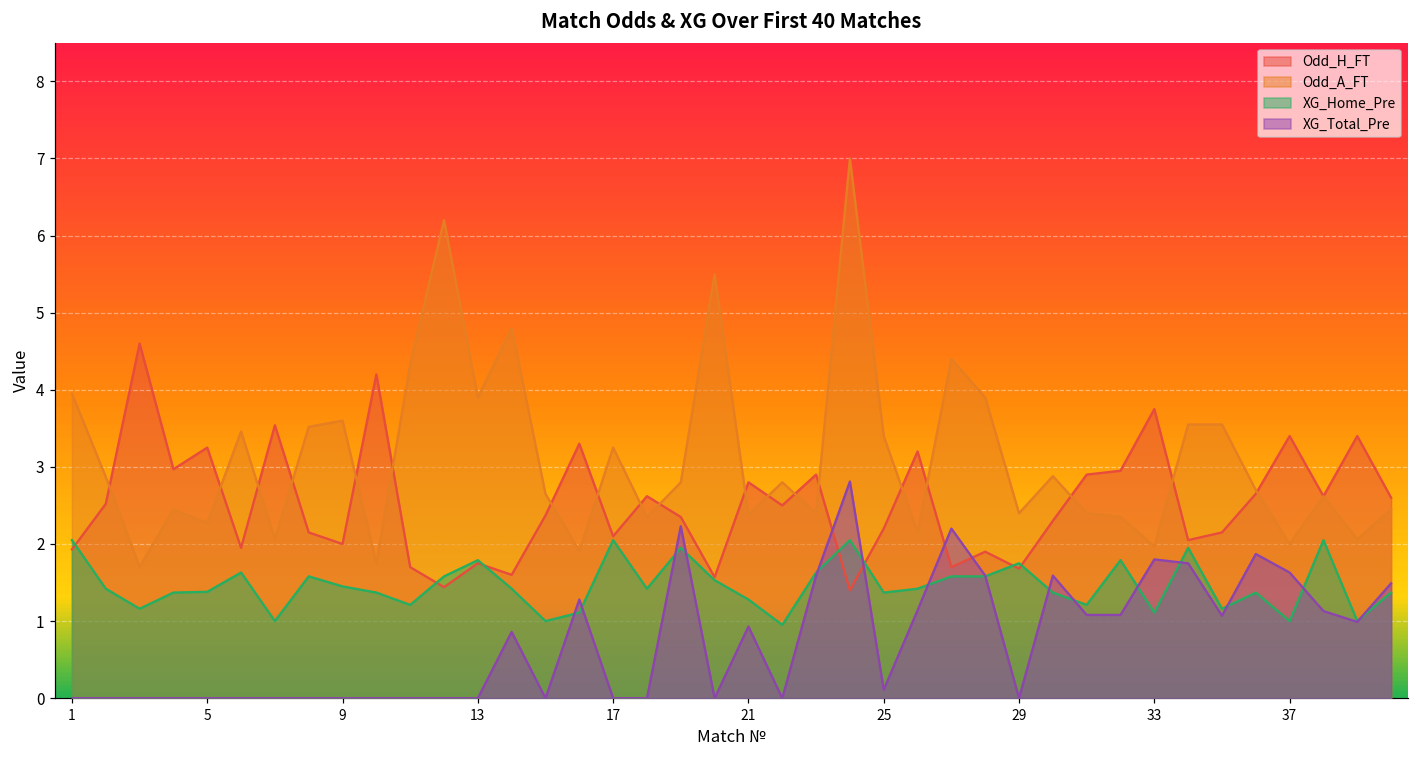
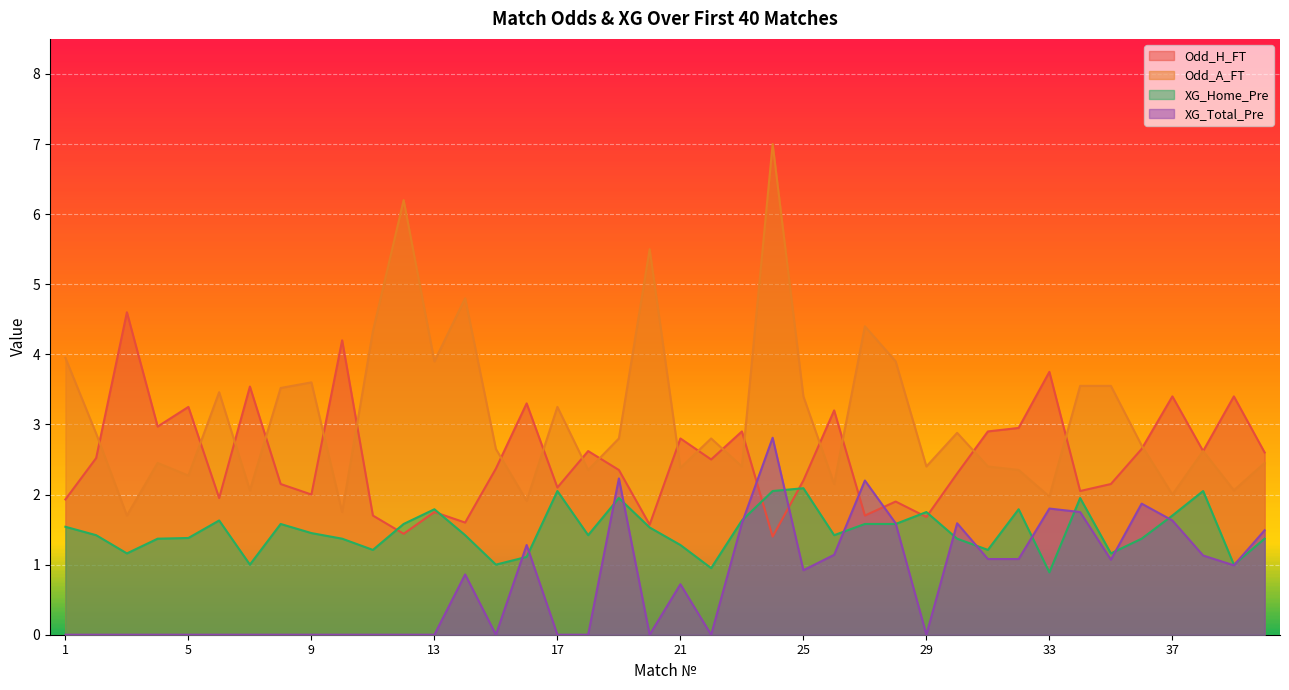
XG_Home_Pre, 1: 2.1 -> 1.5
XG_Total_Pre, 21: 0.9 -> 0.7
XG_Home_Pre, 25: 1.4 -> 2.1
XG_Total_Pre, 25: 0.1 -> 0.9
XG_Home_Pre, 33: 1.1 -> 0.9
XG_Home_Pre, 37: 1.0 -> 1.7
